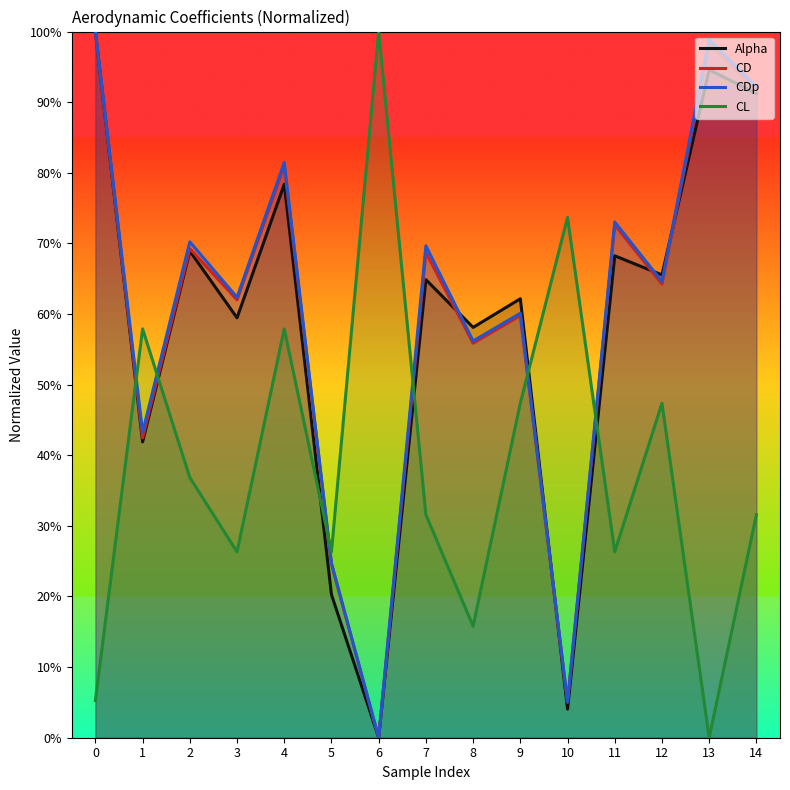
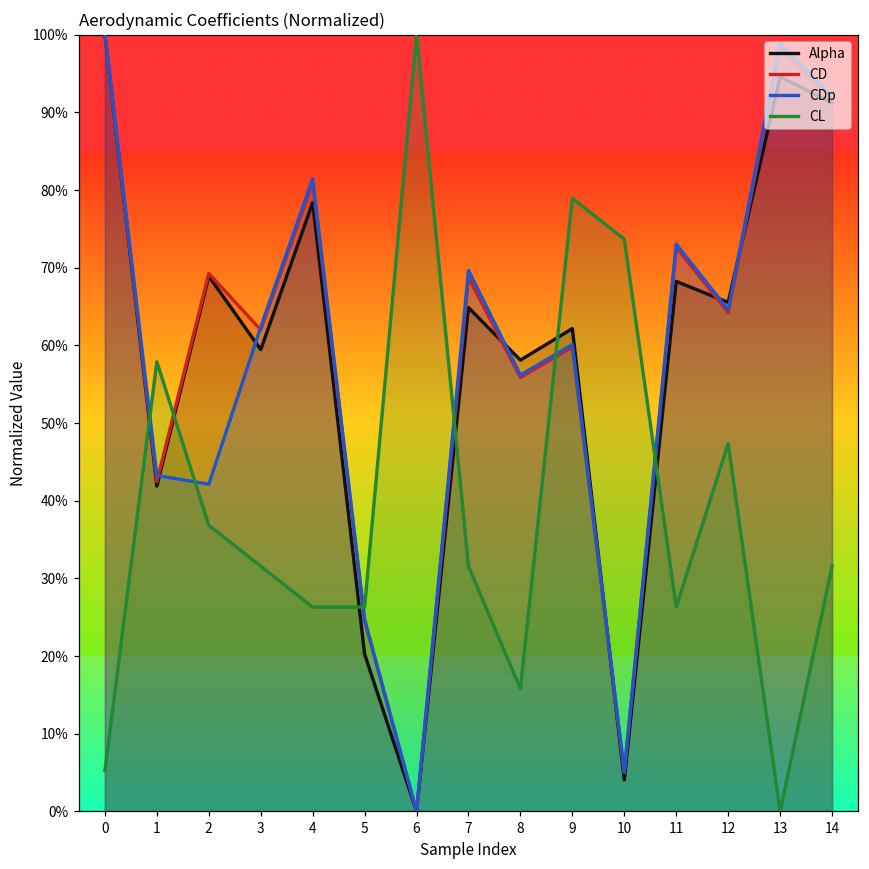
CDp, 2: 70% -> 42%
CL, 3: 26% -> 32%
CL, 4: 58% -> 26%
CL, 9: 47% -> 79%
